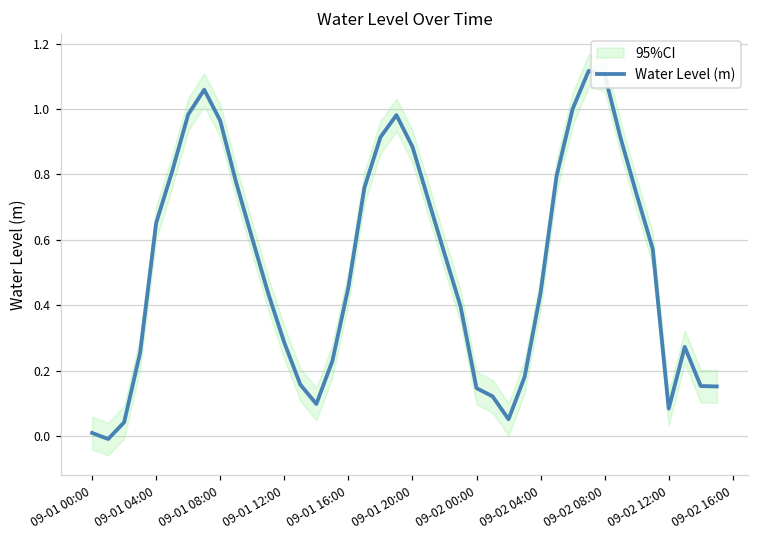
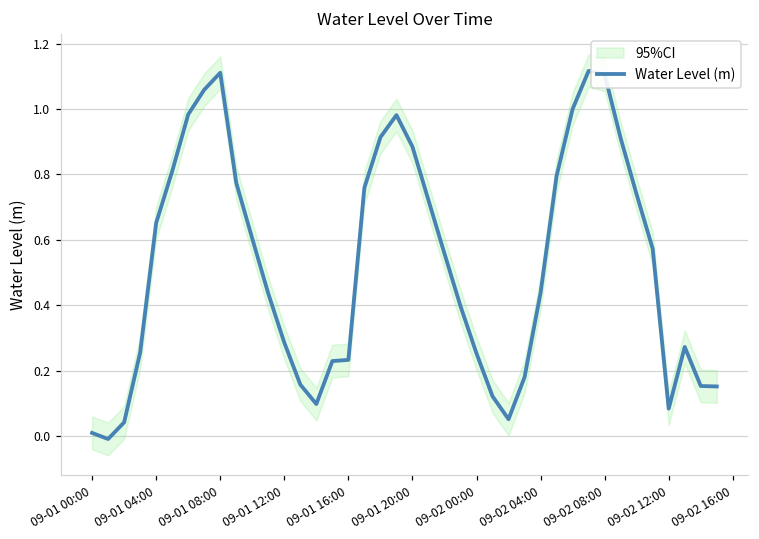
Water Level (m), 09-01 08:00: 0.96 -> 1.11
Water Level (m), 09-01 16:00: 0.45 -> 0.23
Water Level (m), 09-02 00:00: 0.15 -> 0.25
